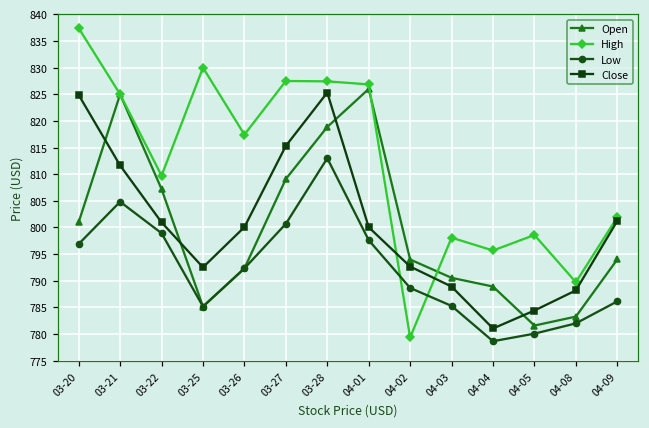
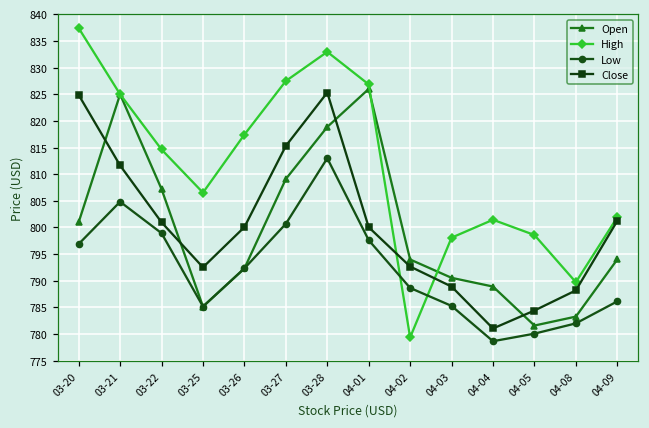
High, 03-22: 810 -> 815
High, 03-25: 830 -> 807
High, 03-28: 827 -> 833
High, 04-04: 796 -> 801
